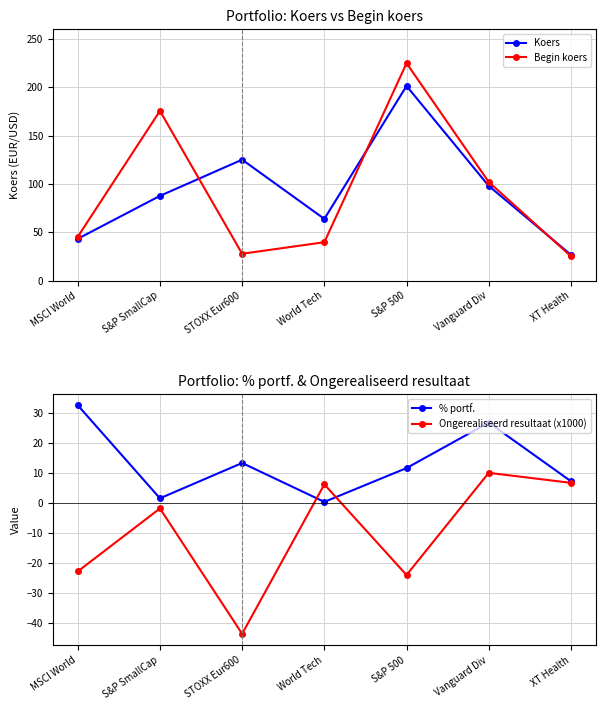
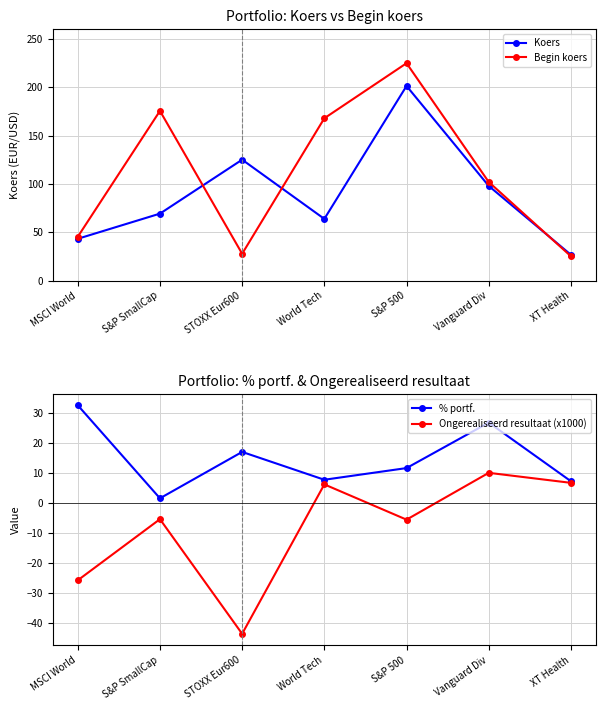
Portfolio: Koers vs Begin koers, Koers, S&P SmallCap: 90 -> 70
Portfolio: Koers vs Begin koers, Begin koers, World Tech: 40 -> 170
Portfolio: % portf. & Ongerealiseerd resultaat, Ongerealiseerd resultaat (x1000), MSCI World: -23 -> -26
Portfolio: % portf. & Ongerealiseerd resultaat, Ongerealiseerd resultaat (x1000), S&P SmallCap: -2 -> -5
Portfolio: % portf. & Ongerealiseerd resultaat, % portf., STOXX Eur600: 13 -> 17
Portfolio: % portf. & Ongerealiseerd resultaat, % portf., World Tech: 0 -> 8
Portfolio: % portf. & Ongerealiseerd resultaat, Ongerealiseerd resultaat (x1000), S&P 500: -24 -> -6
